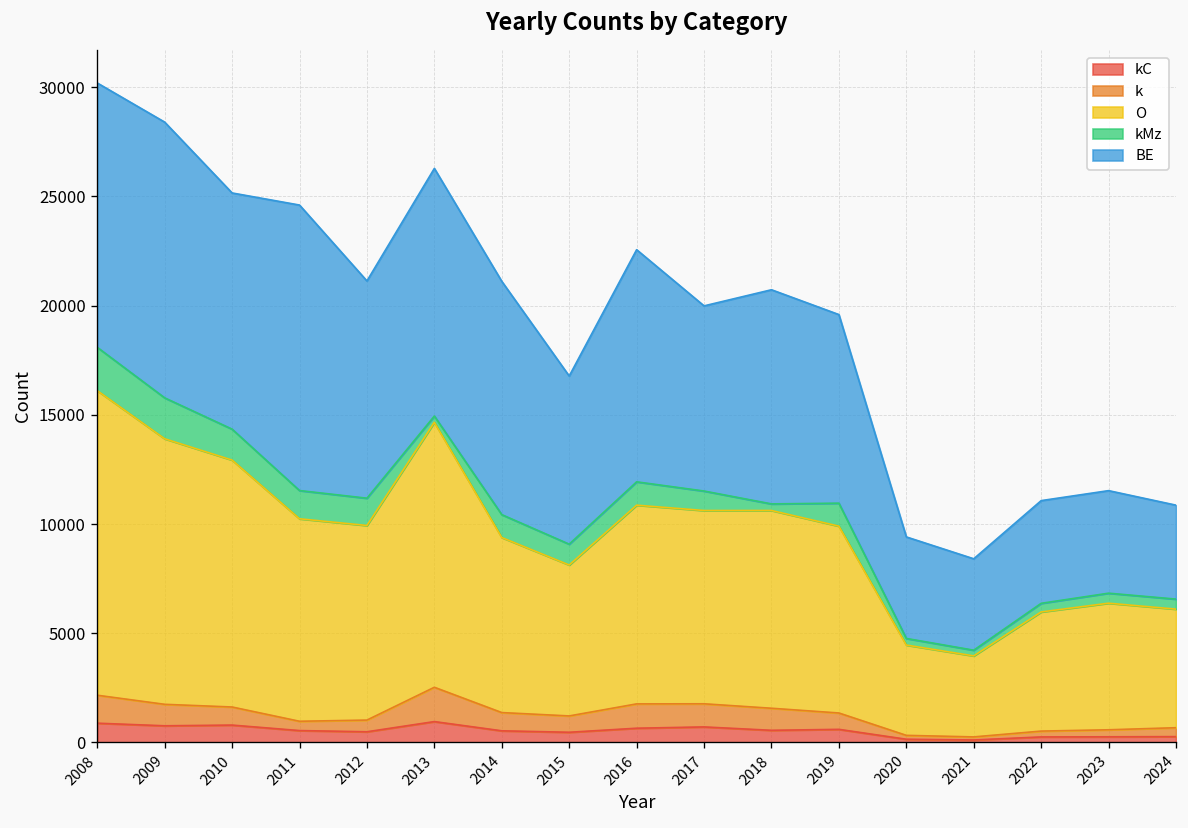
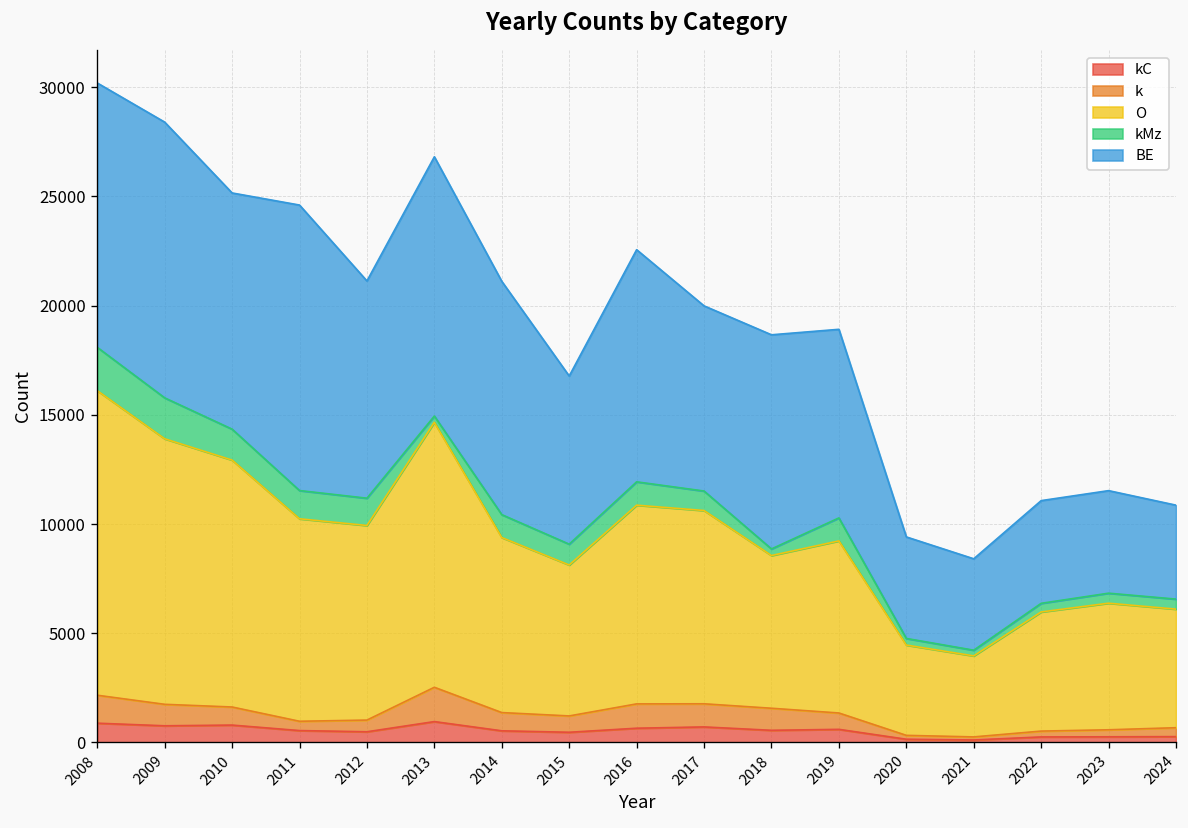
BE, 2013: 11300 -> 11900
O, 2018: 9100 -> 7000
O, 2019: 8600 -> 7900
